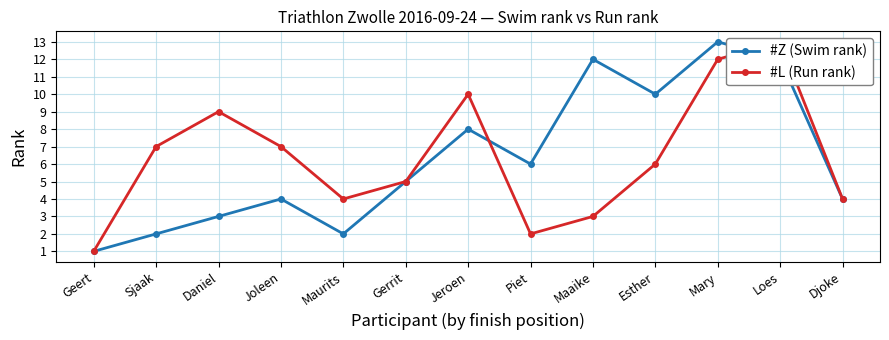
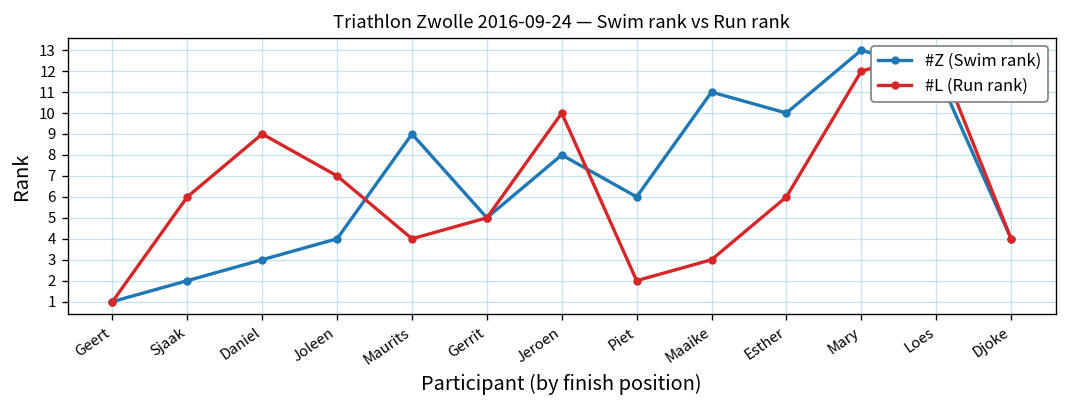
#L (Run rank), Sjaak: 7 -> 6
#Z (Swim rank), Maurits: 2 -> 9
#Z (Swim rank), Maaike: 12 -> 11
